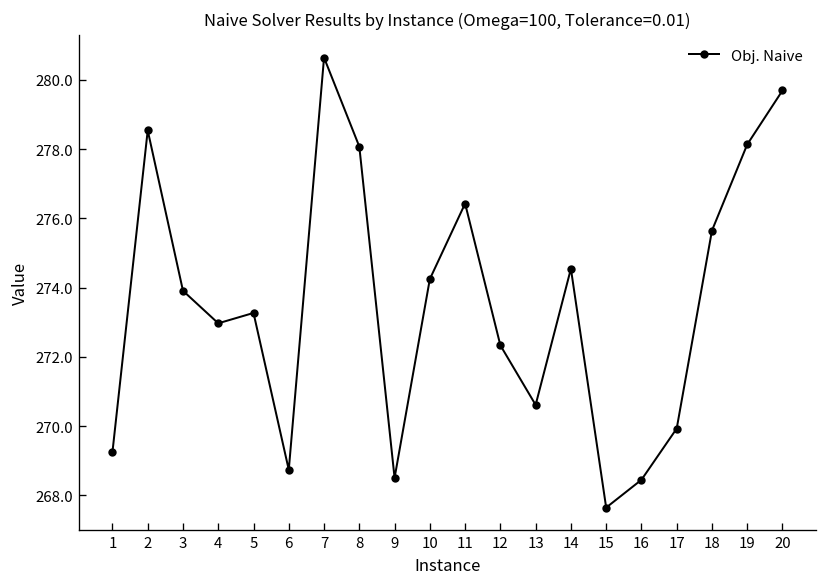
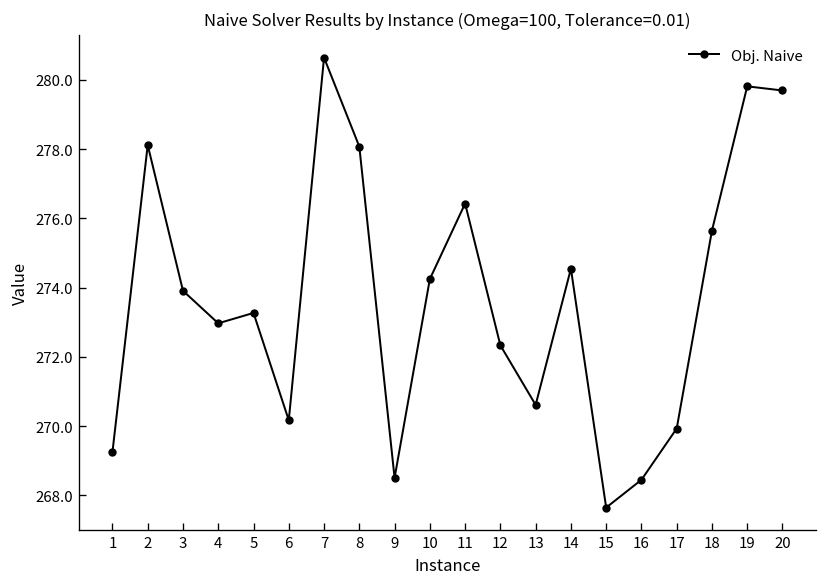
2: 278.5 -> 278.1
6: 268.7 -> 270.2
19: 278.1 -> 279.8
